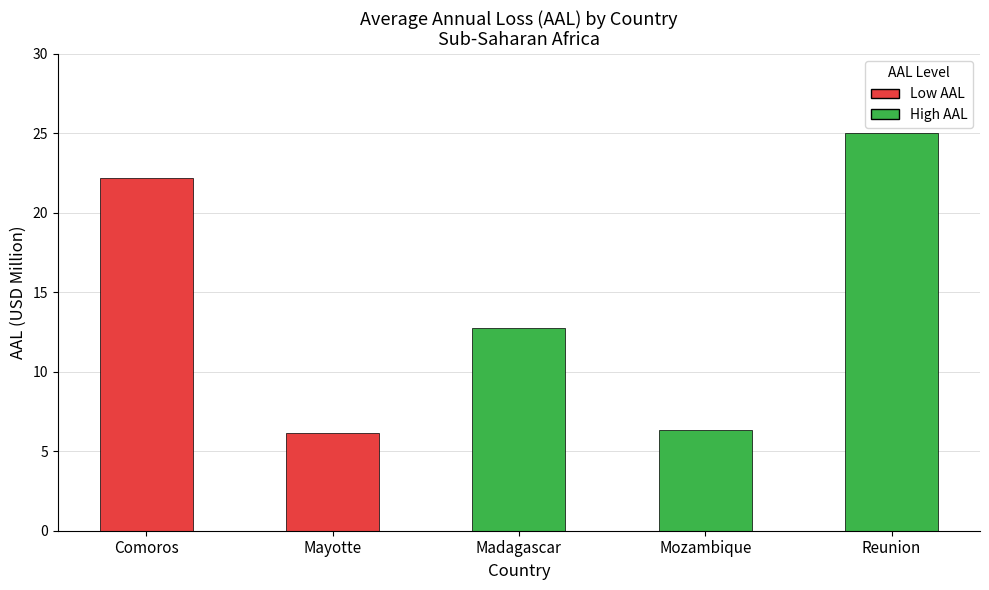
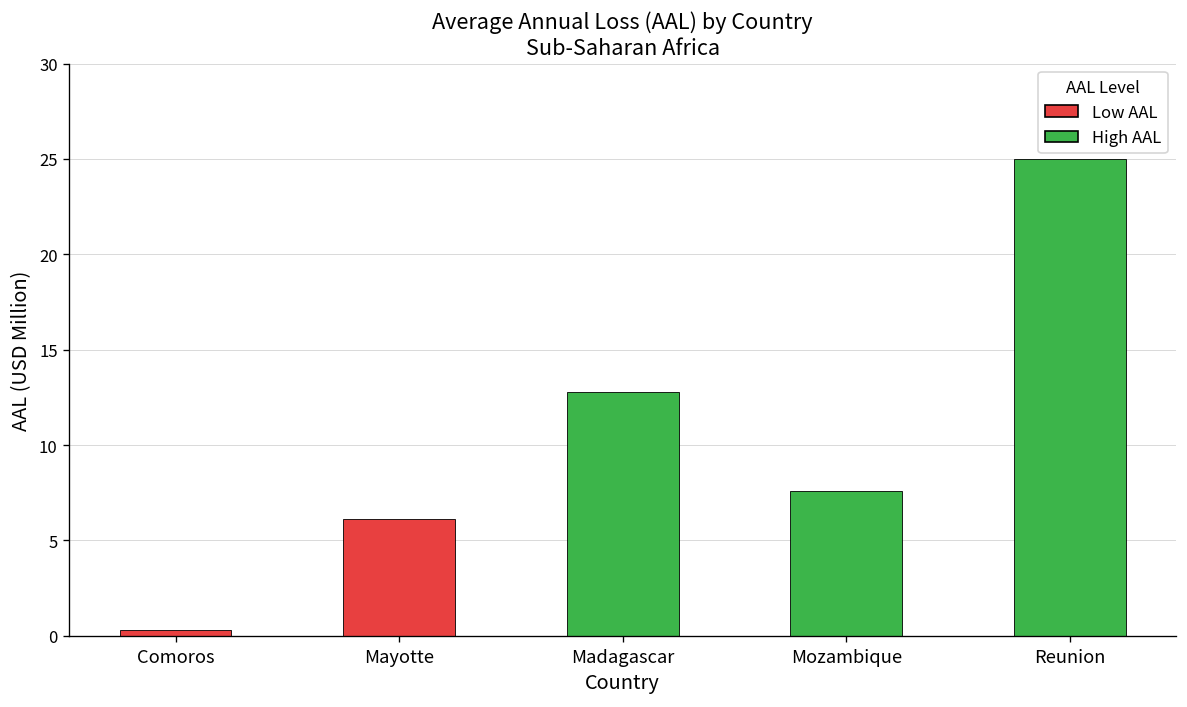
Comoros: 22.2 -> 0.3
Mozambique: 6.4 -> 7.6
